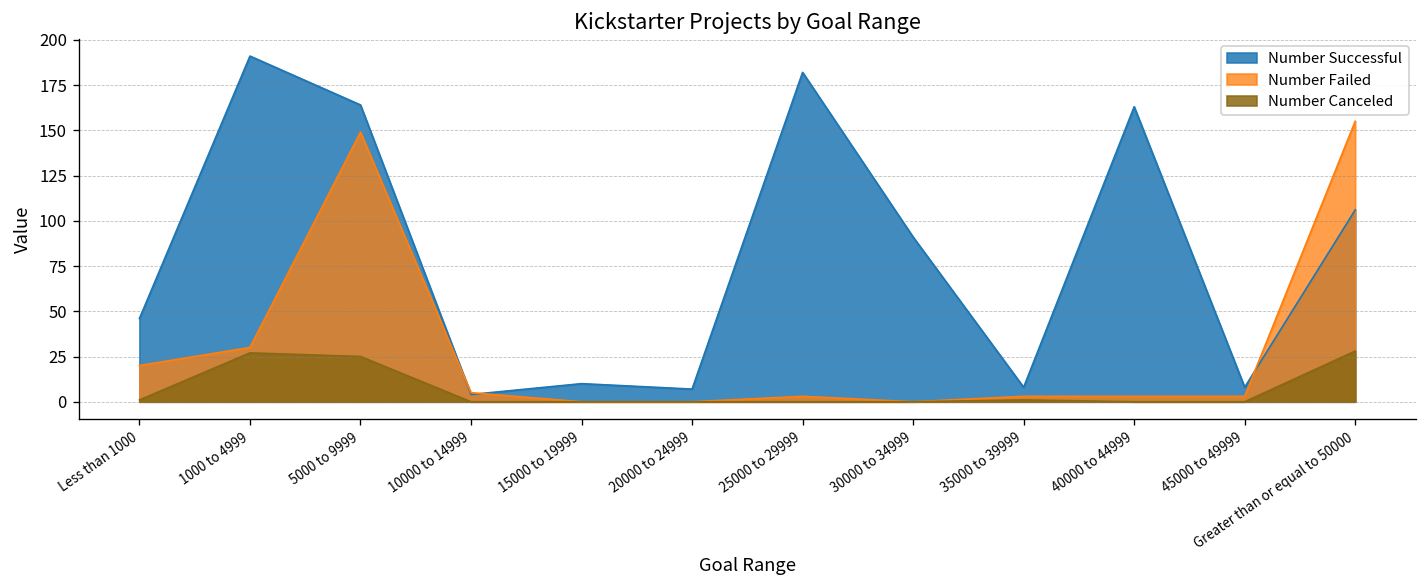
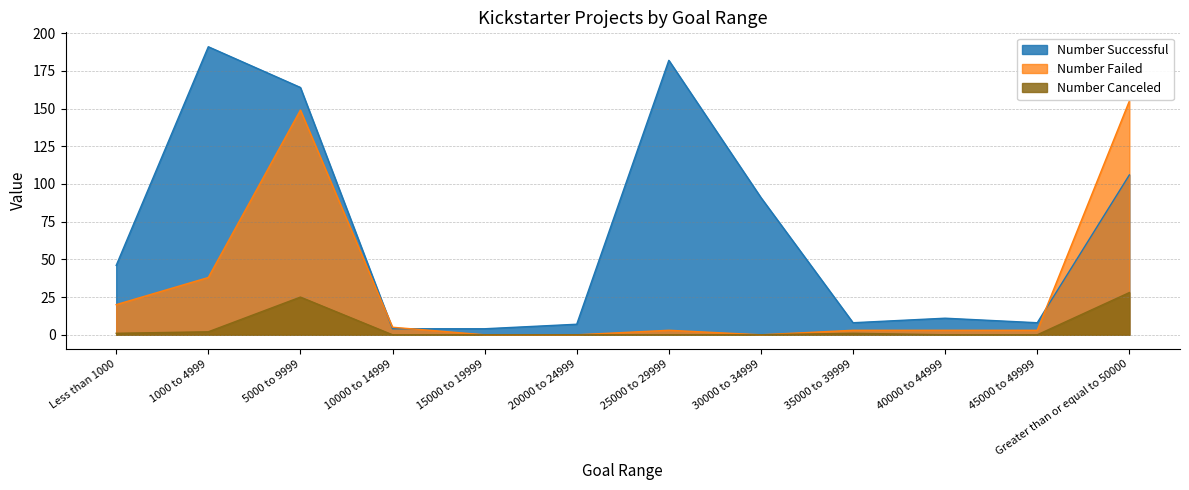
Number Failed, 1000 to 4999: 30 -> 38
Number Canceled, 1000 to 4999: 27 -> 2
Number Successful, 15000 to 19999: 10 -> 4
Number Successful, 40000 to 44999: 163 -> 11
